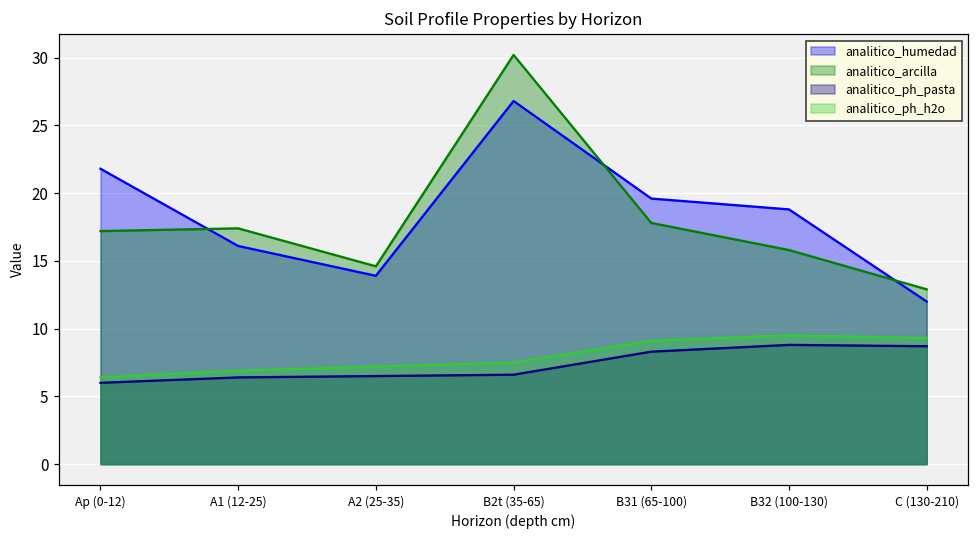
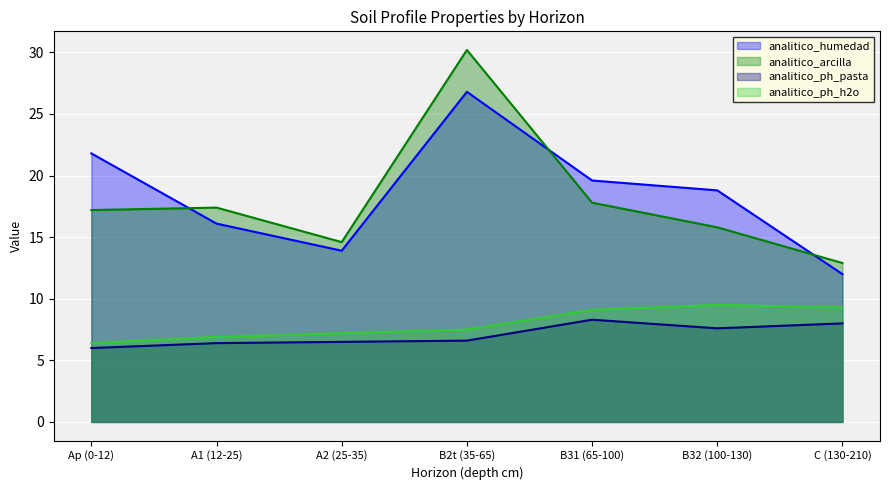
analitico_ph_pasta, B32 (100-130): 8.8 -> 7.6
analitico_ph_pasta, C (130-210): 8.7 -> 8.0
